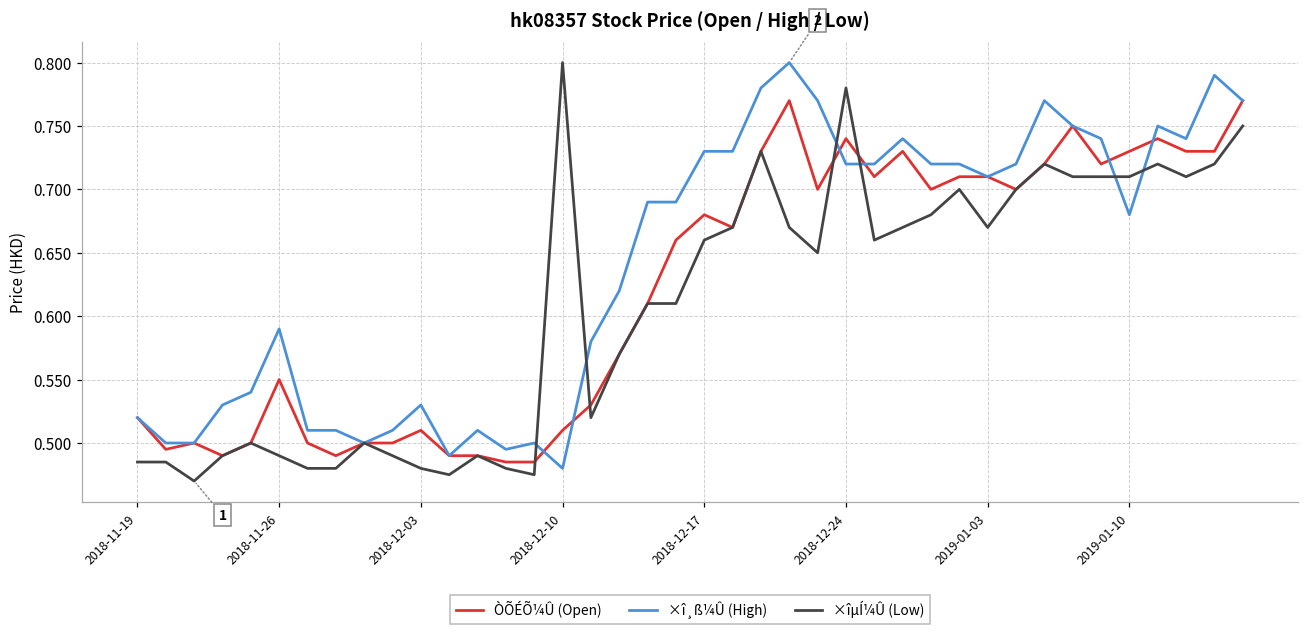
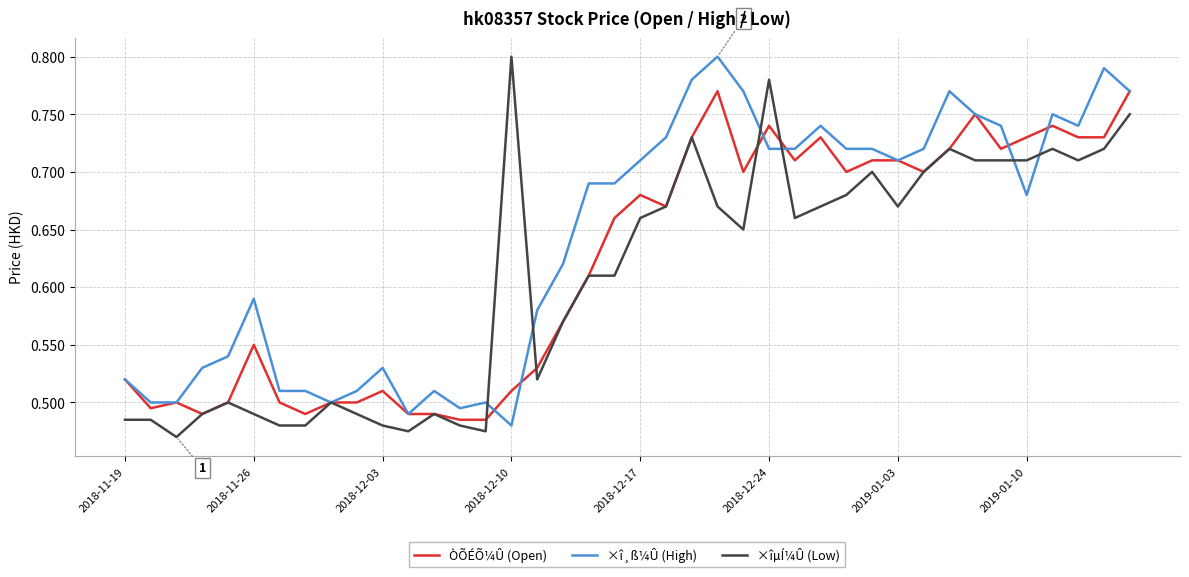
×î¸ß¼Û (High), 2018-12-17: 0.73 -> 0.71
